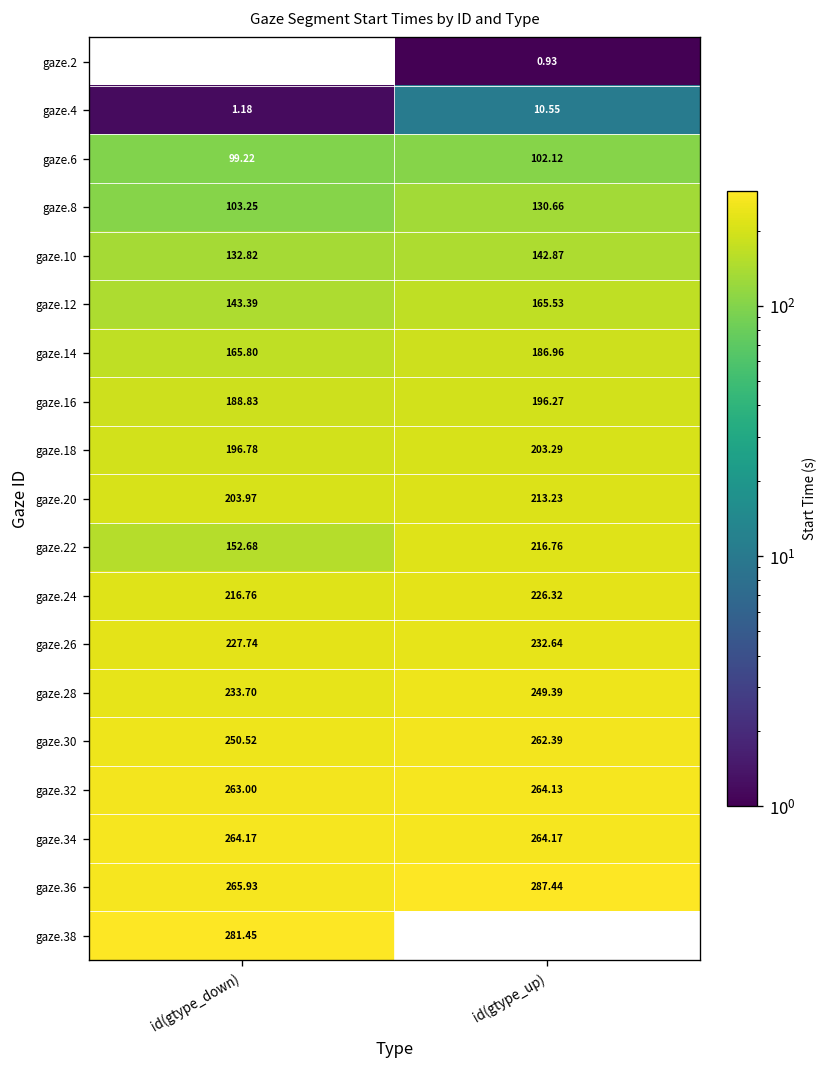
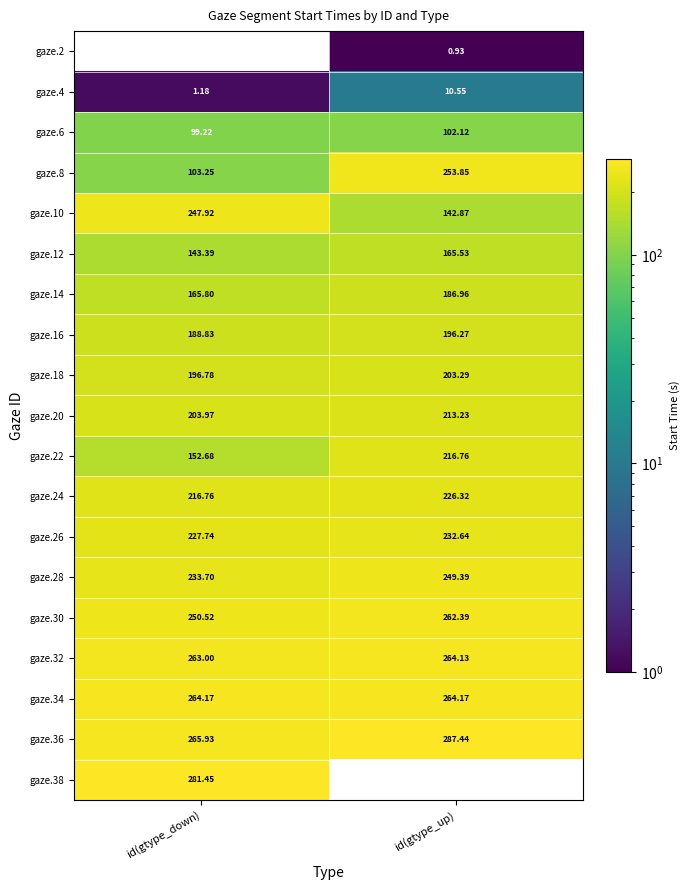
gaze.8, id(gtype_up): 130.66 -> 253.85
gaze.10, id(gtype_down): 132.82 -> 247.92
